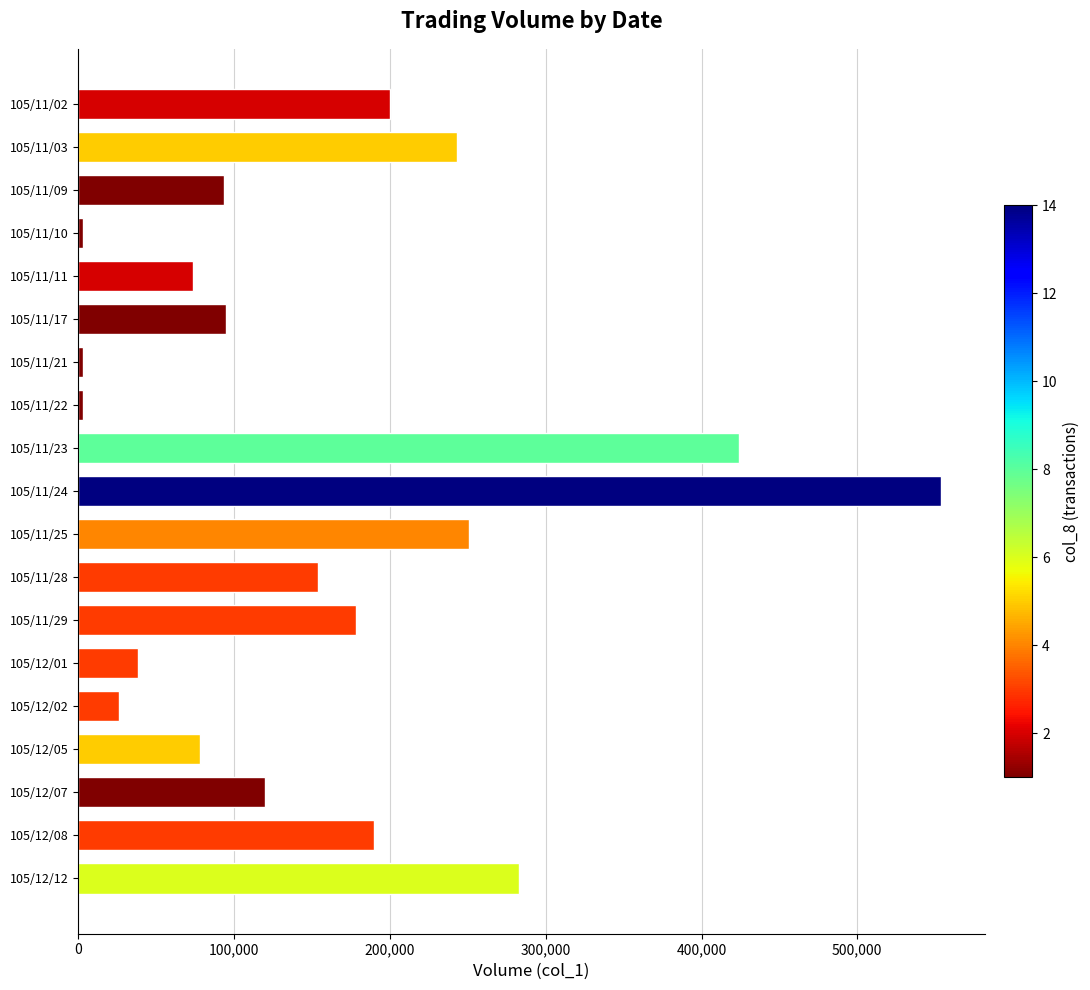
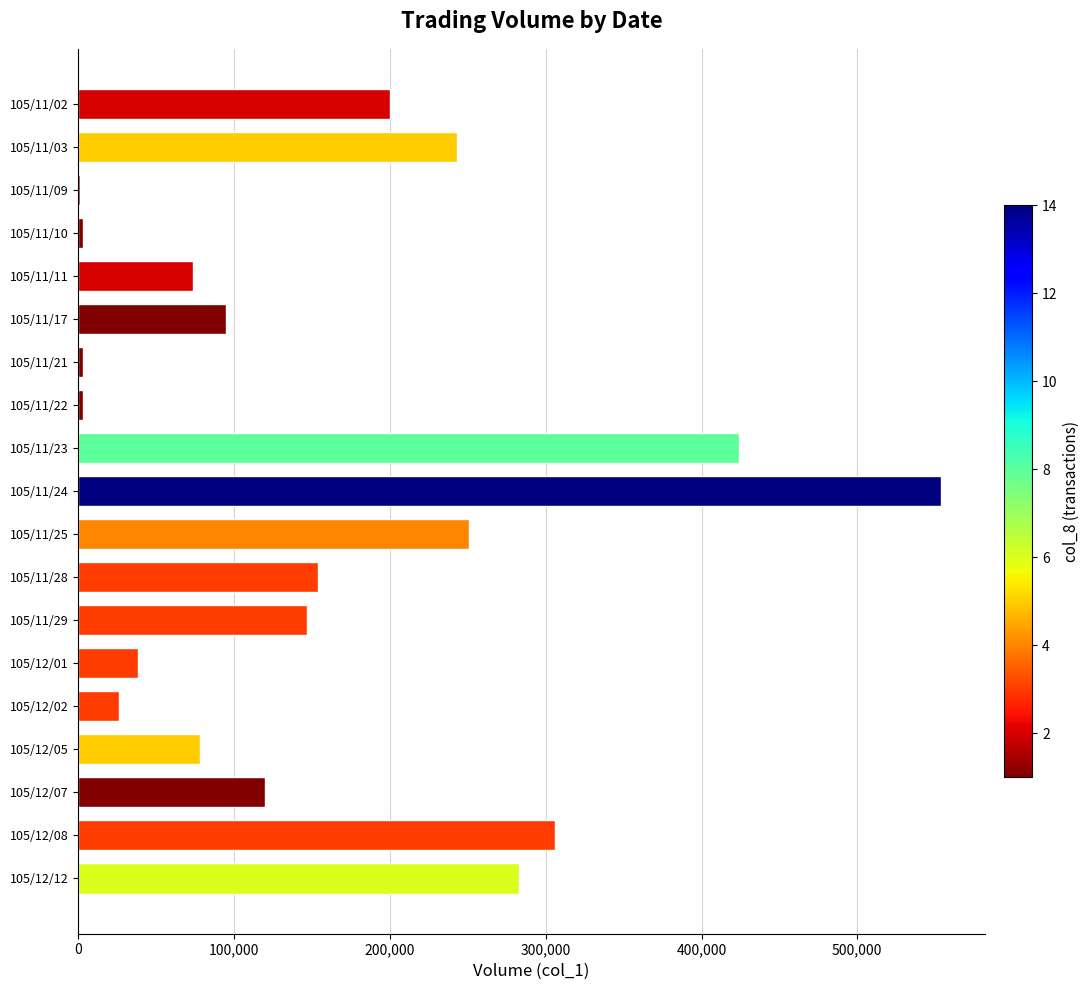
105/11/09: 93,000 -> 1,000
105/11/29: 178,000 -> 147,000
105/12/08: 190,000 -> 306,000
